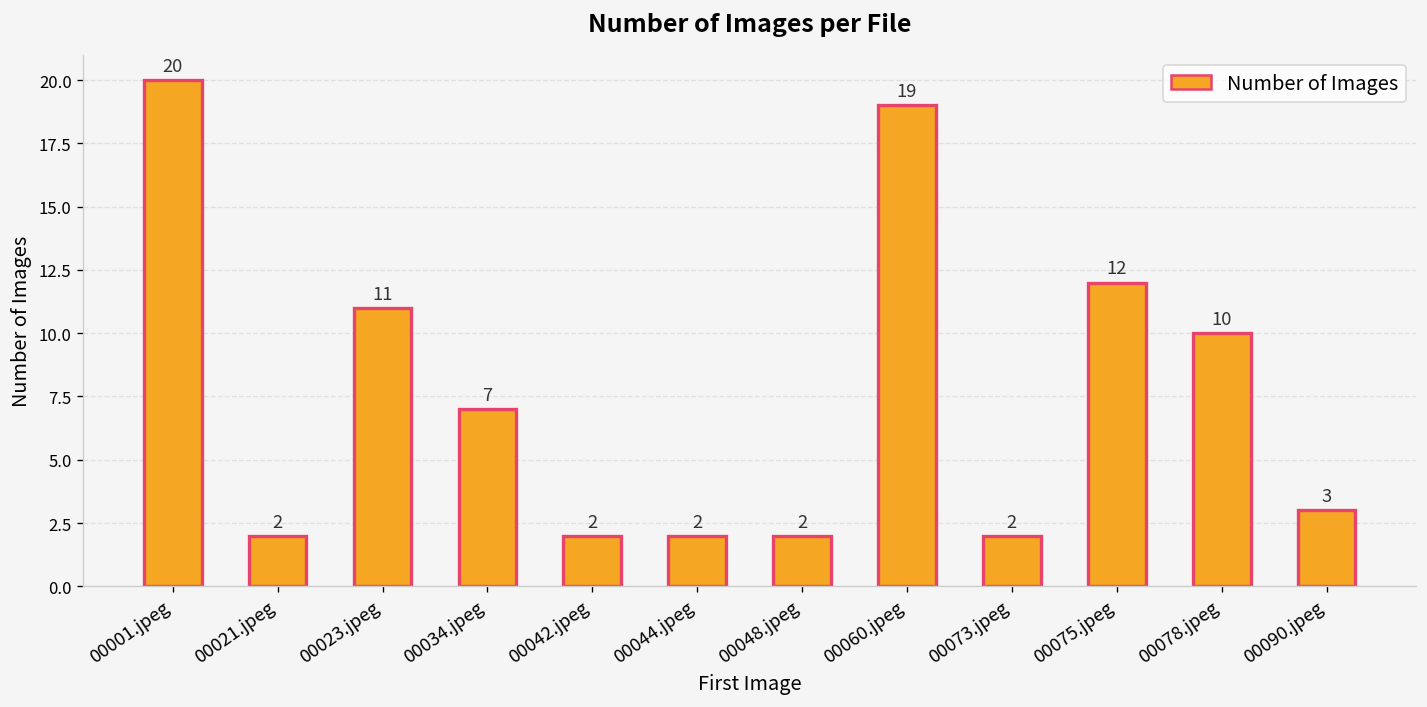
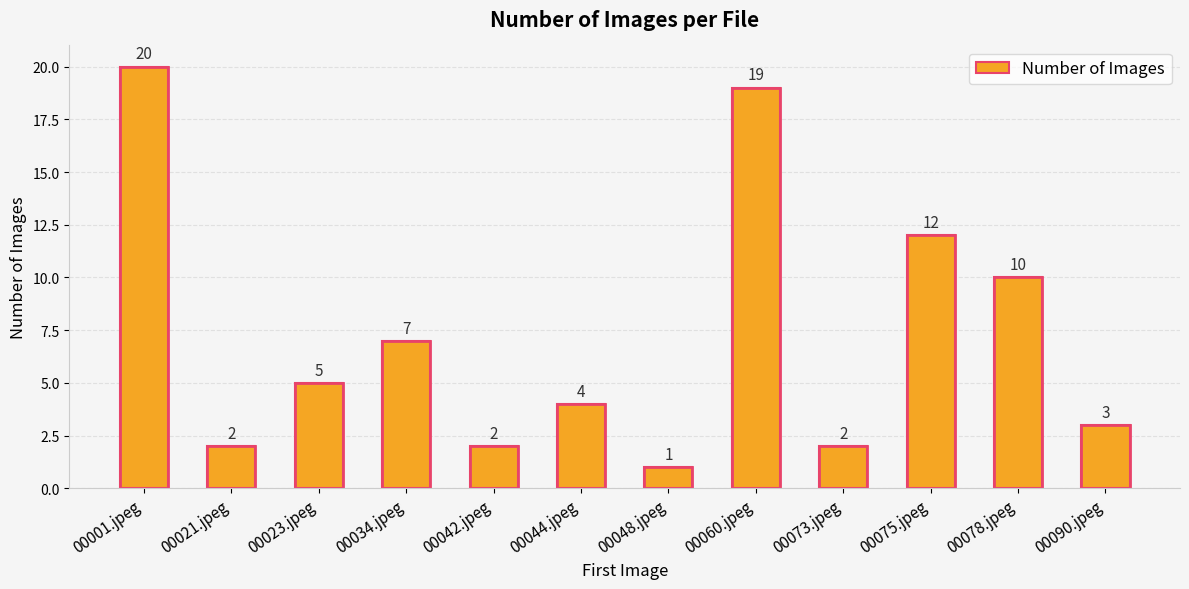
Number of Images, 00023.jpeg: 11 -> 5
Number of Images, 00044.jpeg: 2 -> 4
Number of Images, 00048.jpeg: 2 -> 1
